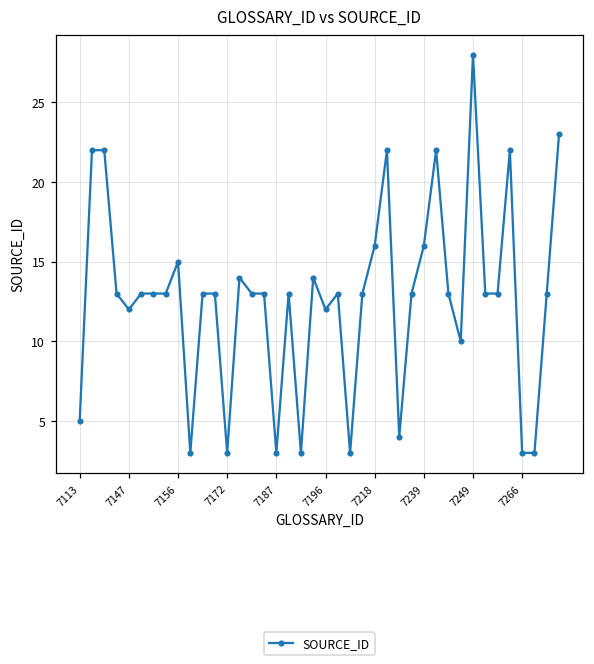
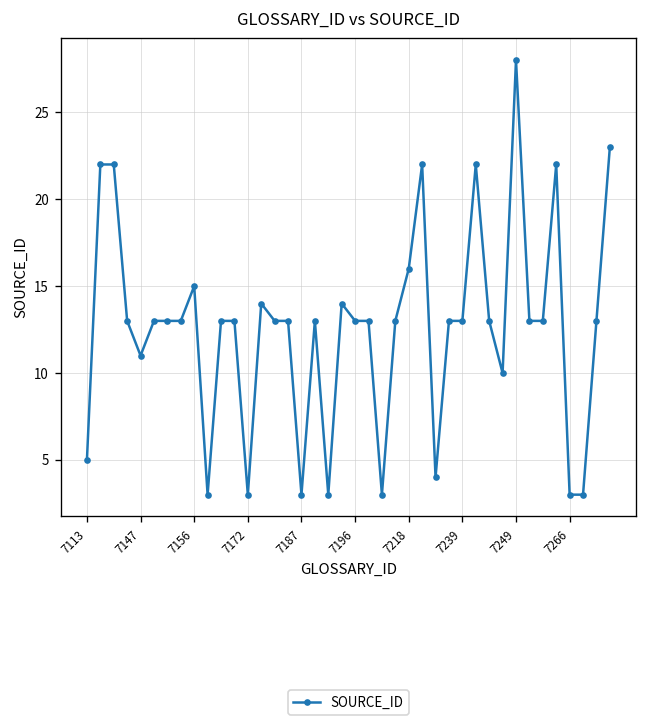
7147: 12 -> 11
7196: 12 -> 13
7239: 16 -> 13
